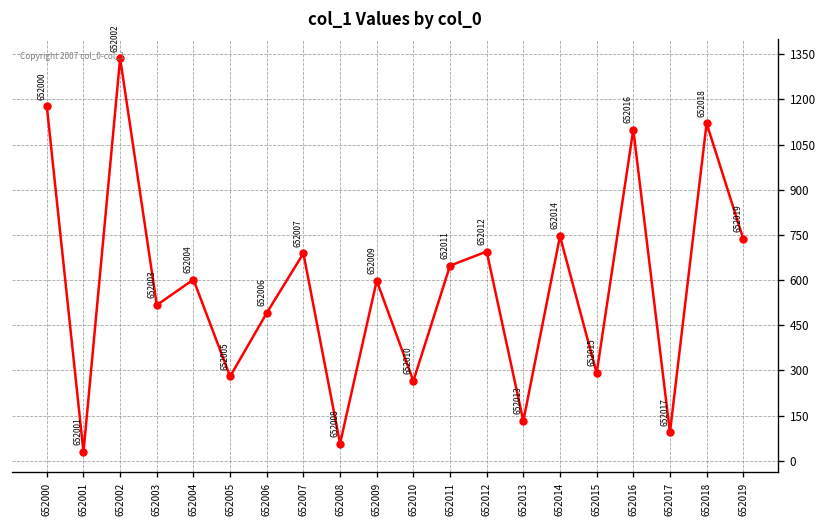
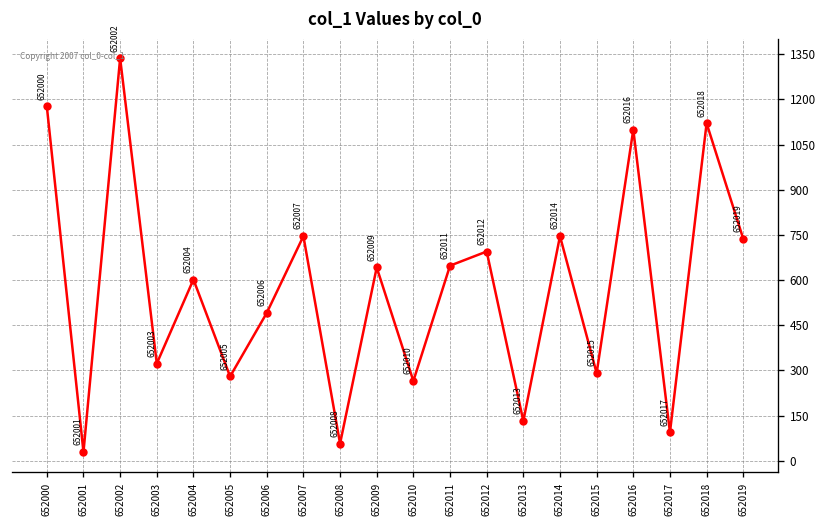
652003: 520 -> 320
652007: 690 -> 750
652009: 600 -> 640
